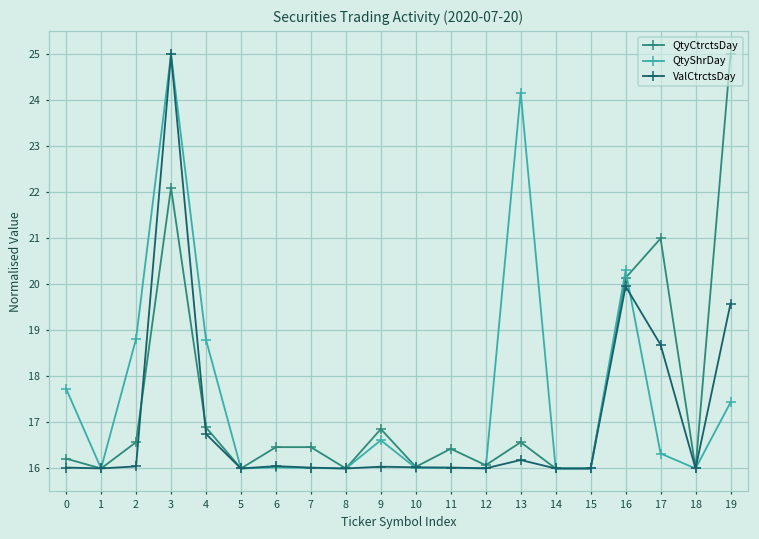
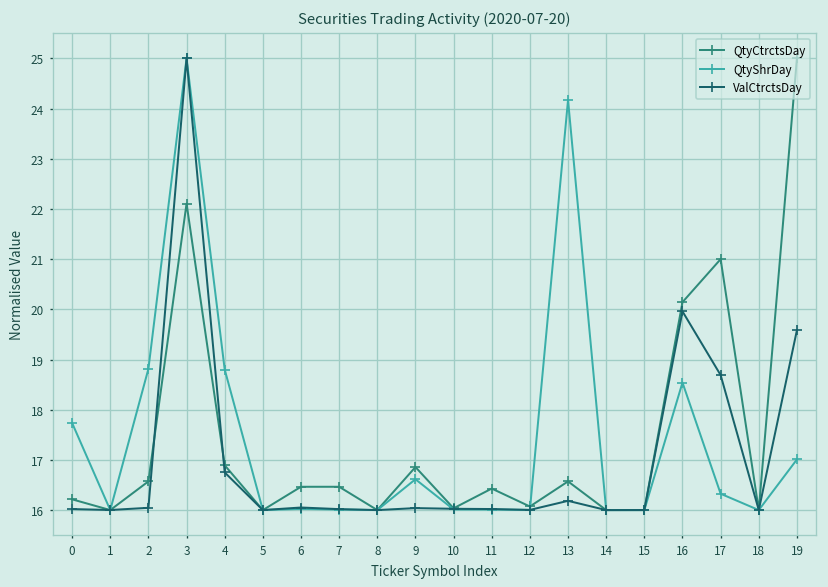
QtyShrDay, 16: 20.3 -> 18.5
QtyShrDay, 19: 17.4 -> 17.0
